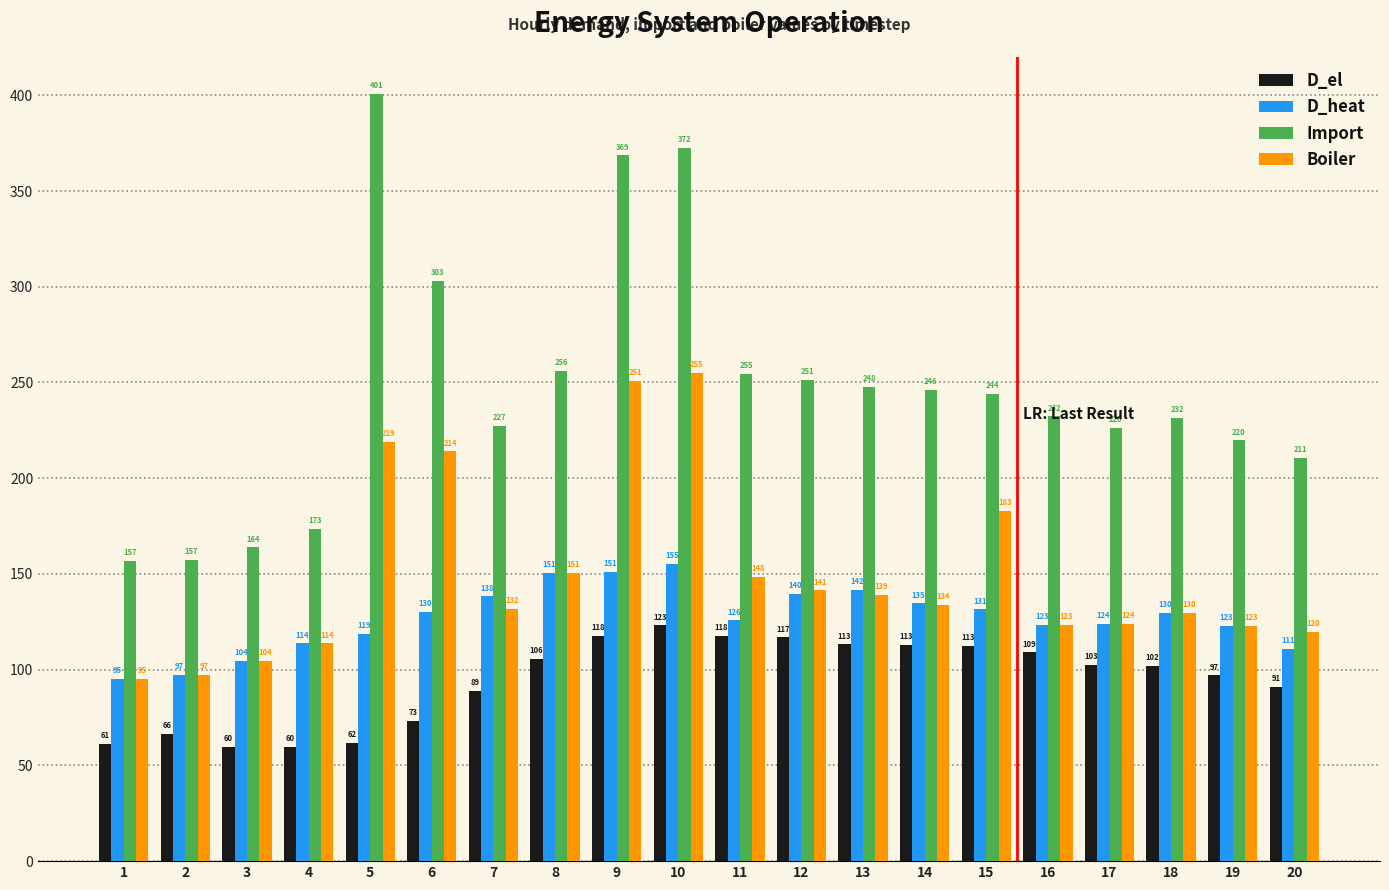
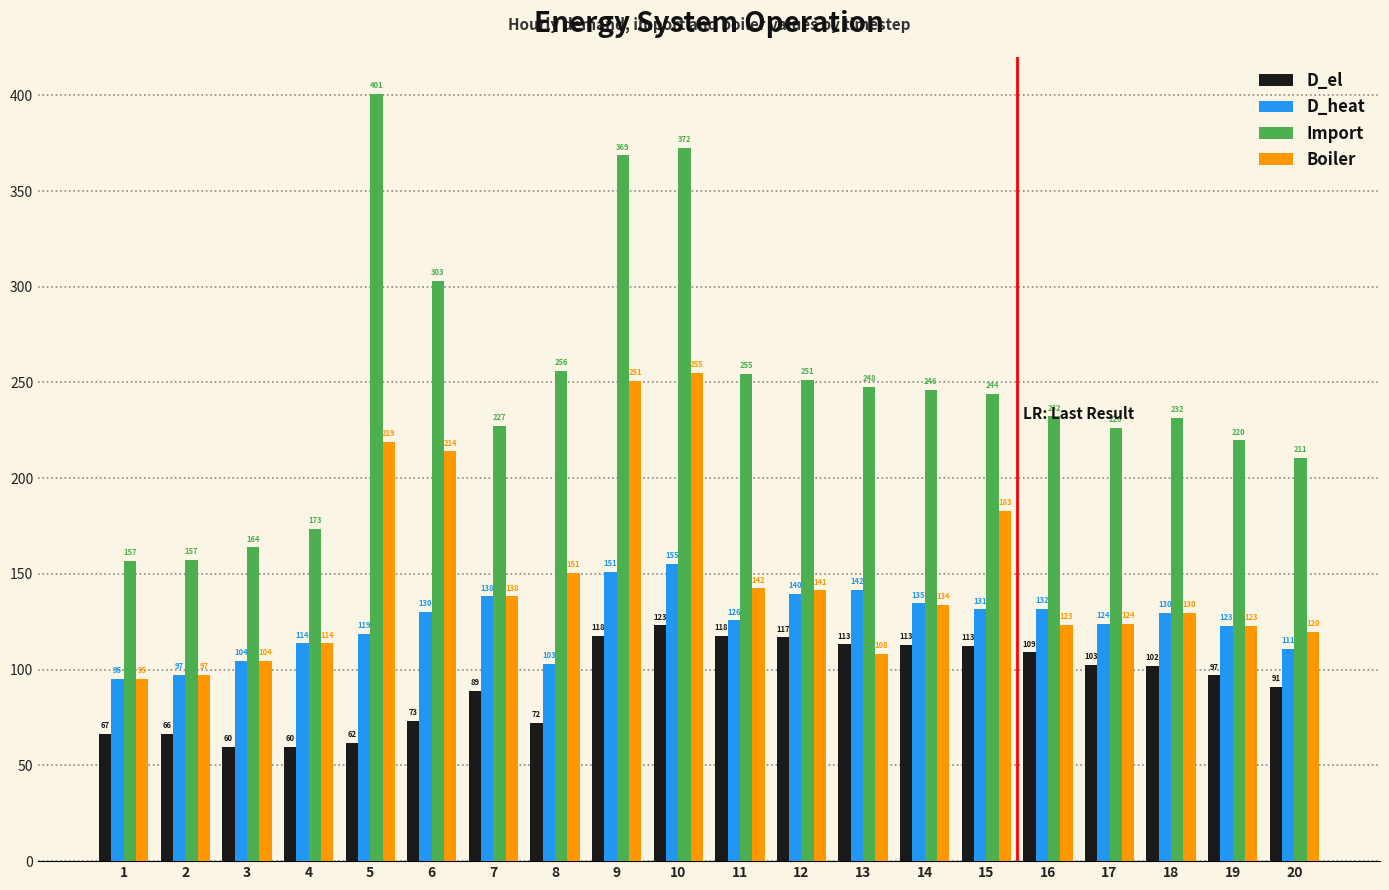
D_el, 1: 61 -> 67
Boiler, 7: 132 -> 138
D_el, 8: 106 -> 72
D_heat, 8: 151 -> 103
Boiler, 11: 148 -> 142
Boiler, 13: 139 -> 108
D_heat, 16: 123 -> 132
